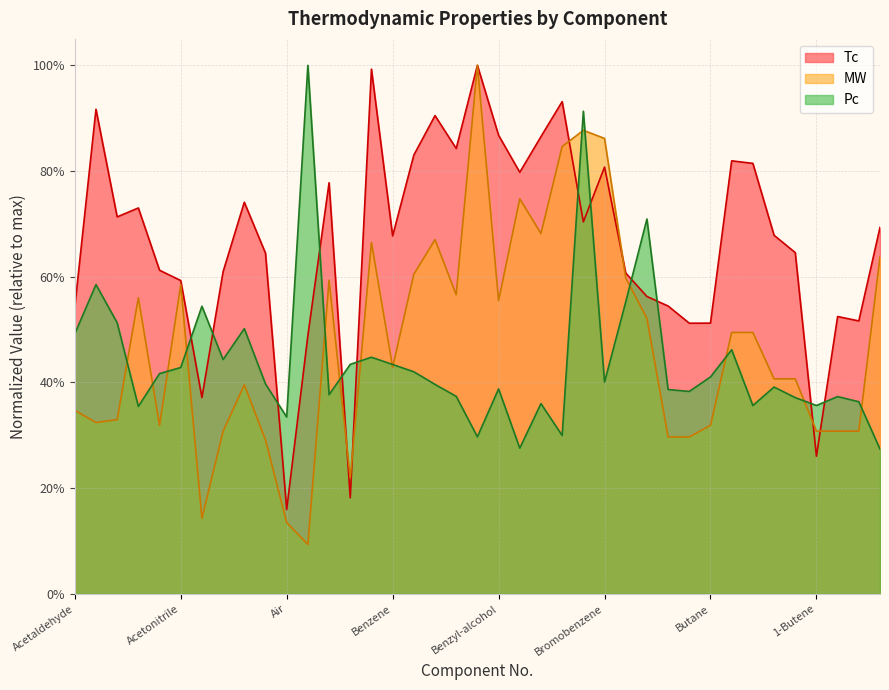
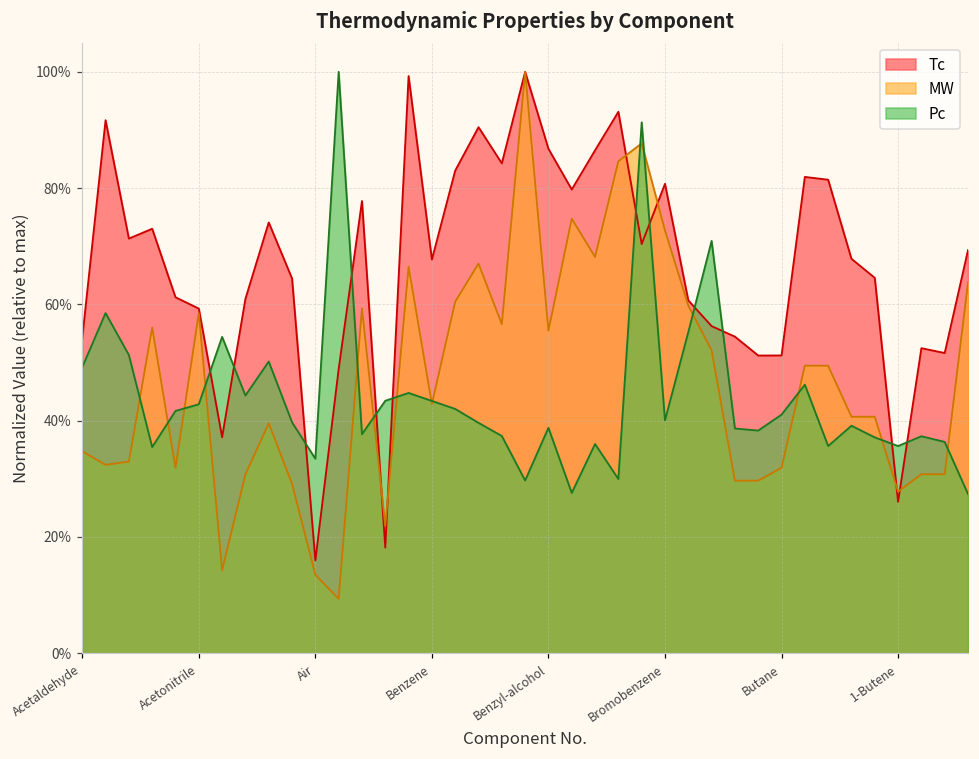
MW, Bromobenzene: 86% -> 73%
MW, 1-Butene: 31% -> 28%
